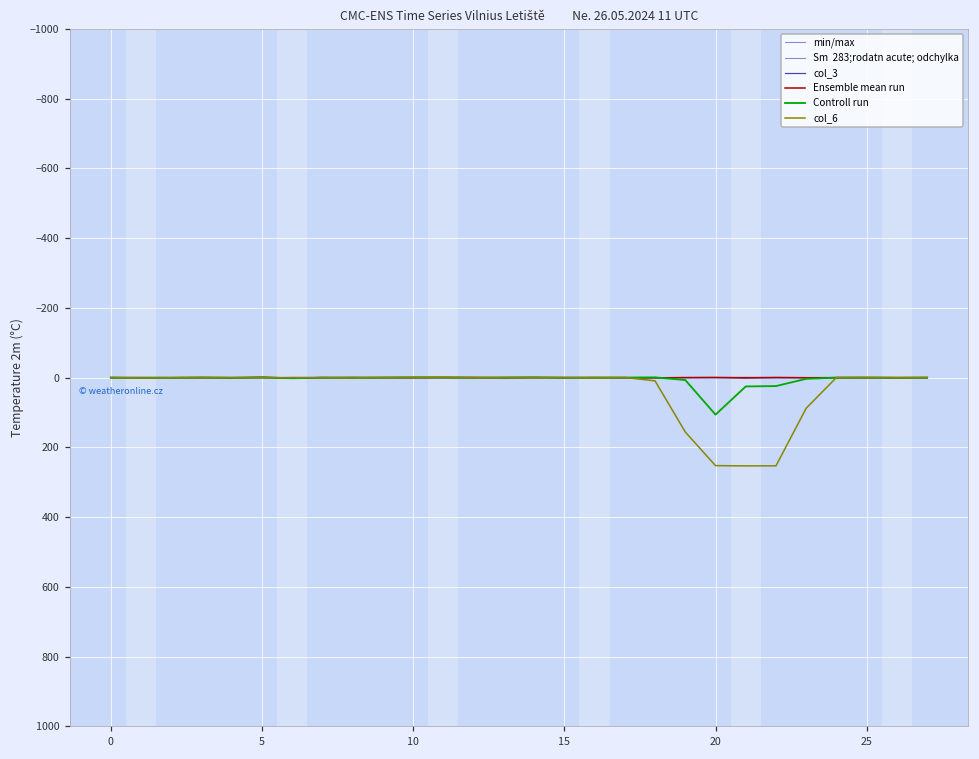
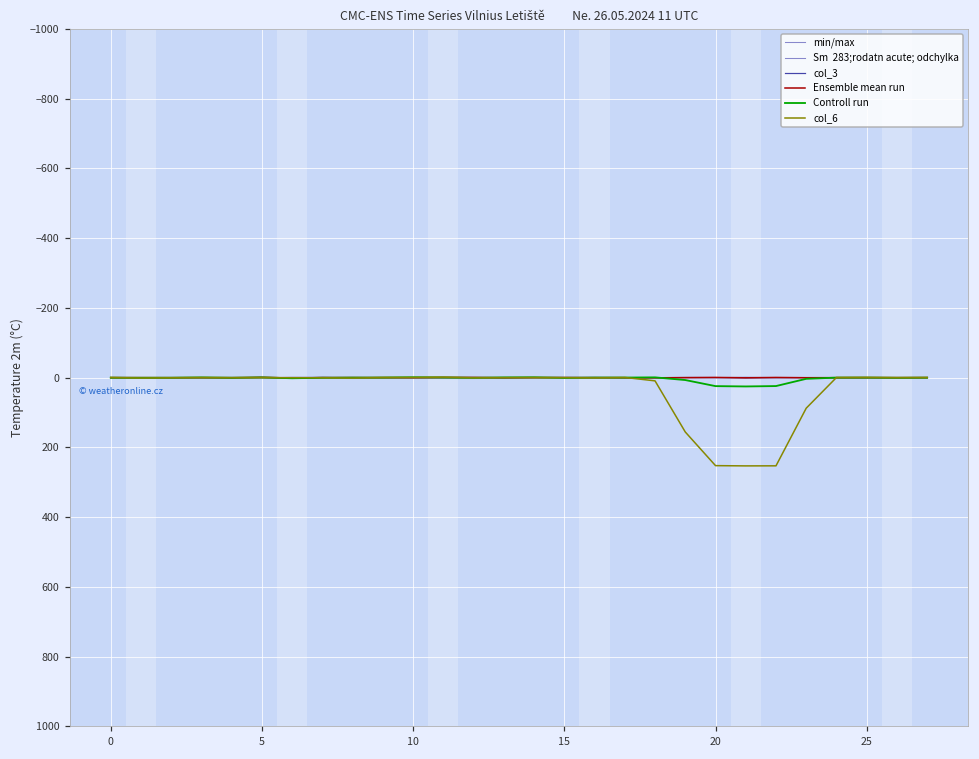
Controll run, 20: 110 -> 20
